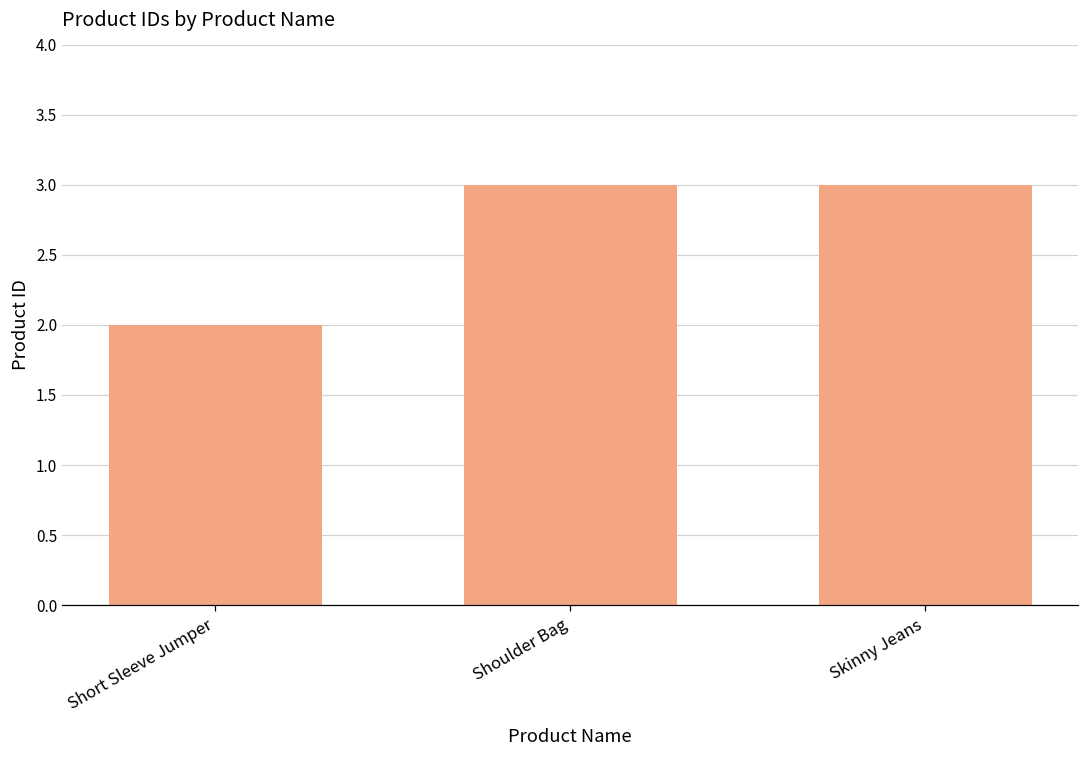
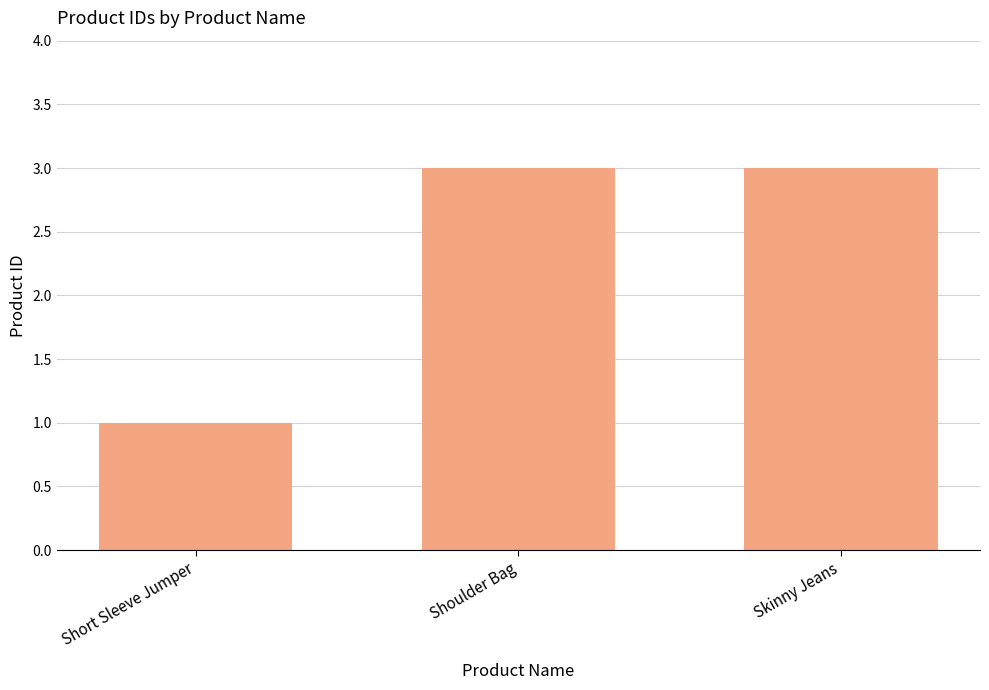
Short Sleeve Jumper: 2 -> 1
